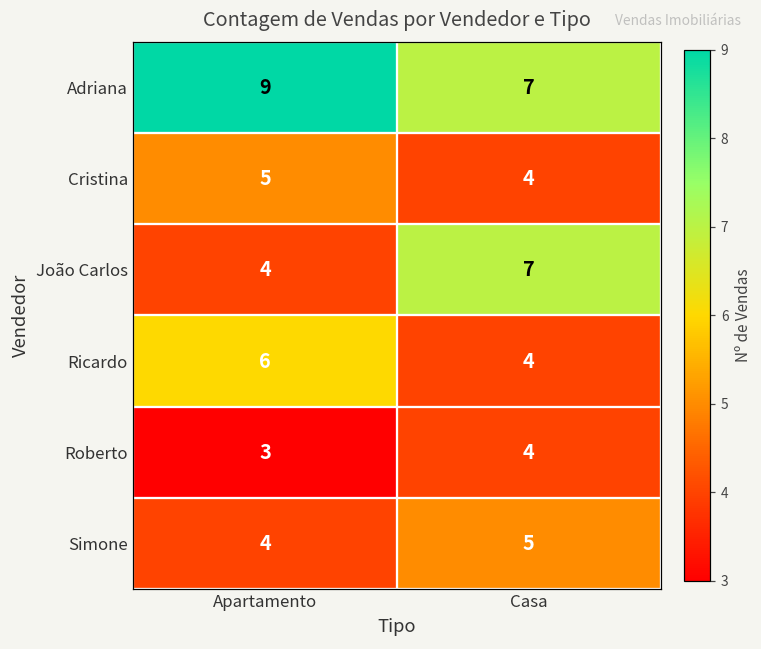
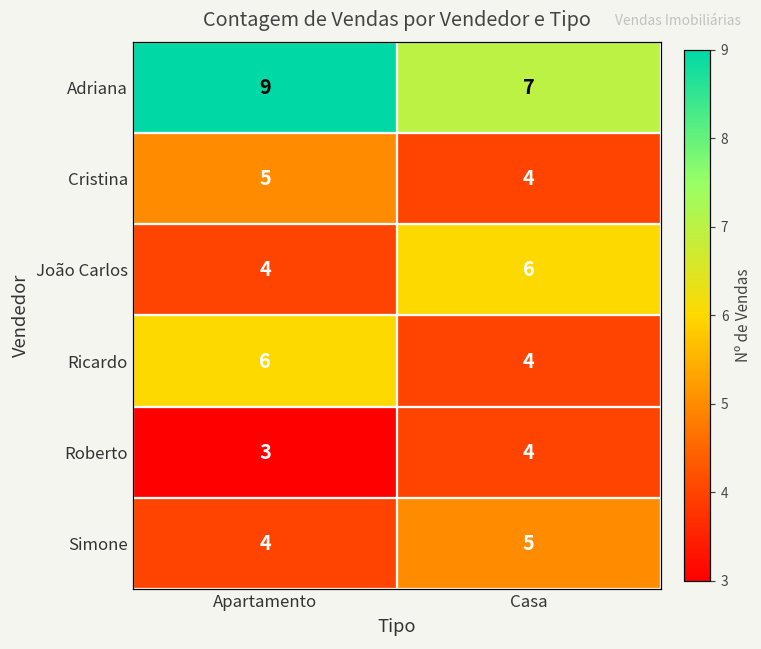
João Carlos, Casa: 7 -> 6
